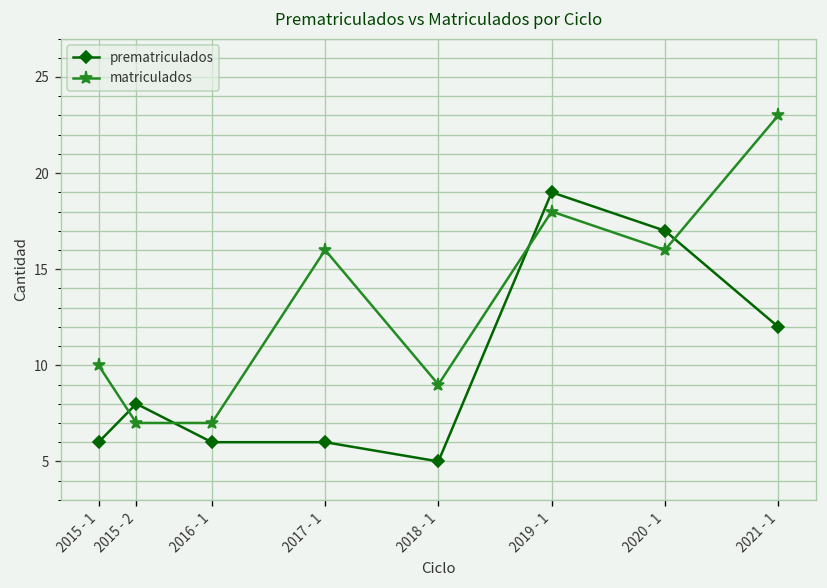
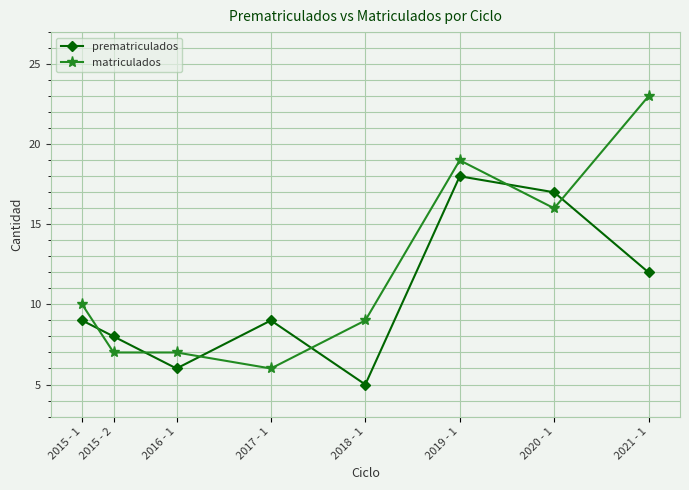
prematriculados, 2015 - 1: 6 -> 9
prematriculados, 2017 - 1: 6 -> 9
matriculados, 2017 - 1: 16 -> 6
prematriculados, 2019 - 1: 19 -> 18
matriculados, 2019 - 1: 18 -> 19
